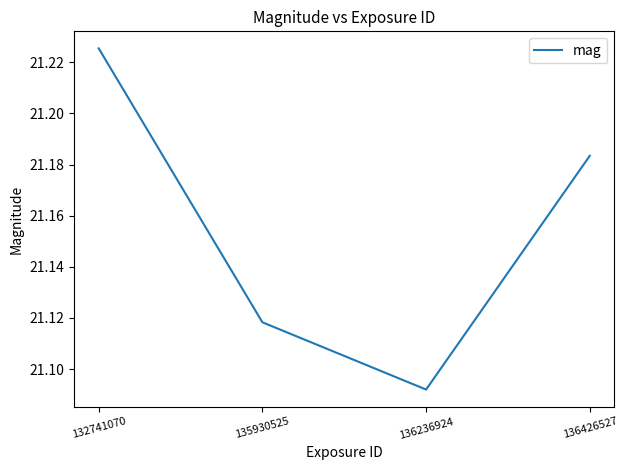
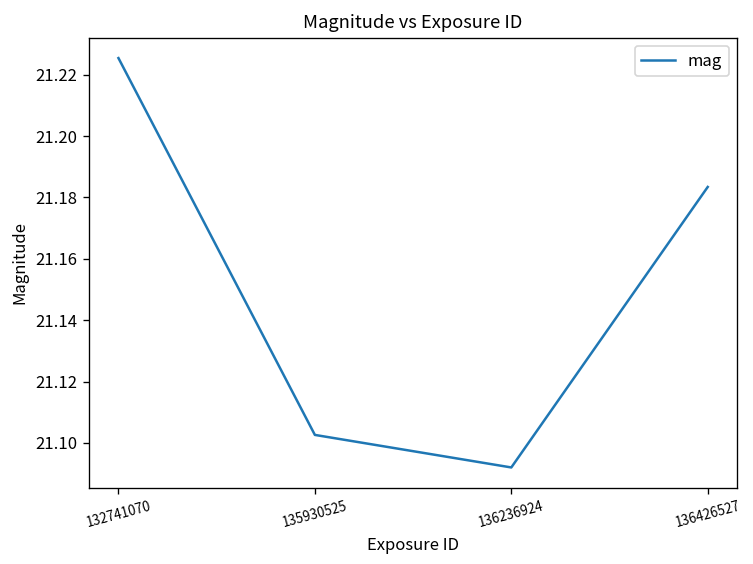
135930525: 21.118 -> 21.103
